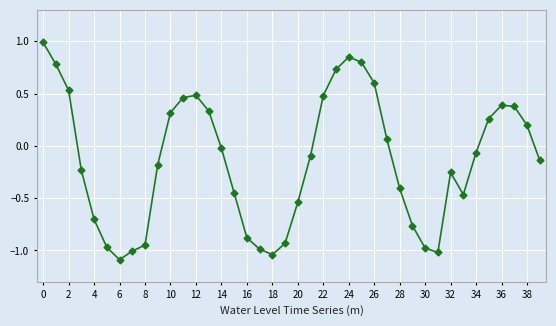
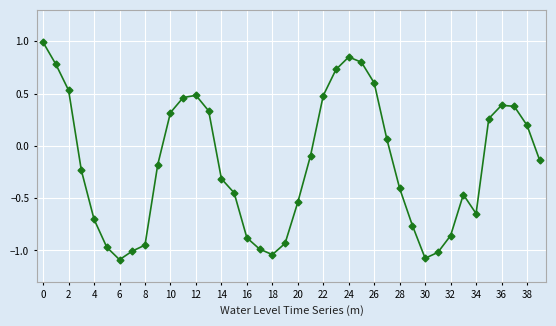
14: -0.02 -> -0.31
30: -0.98 -> -1.07
32: -0.25 -> -0.86
34: -0.06 -> -0.65
